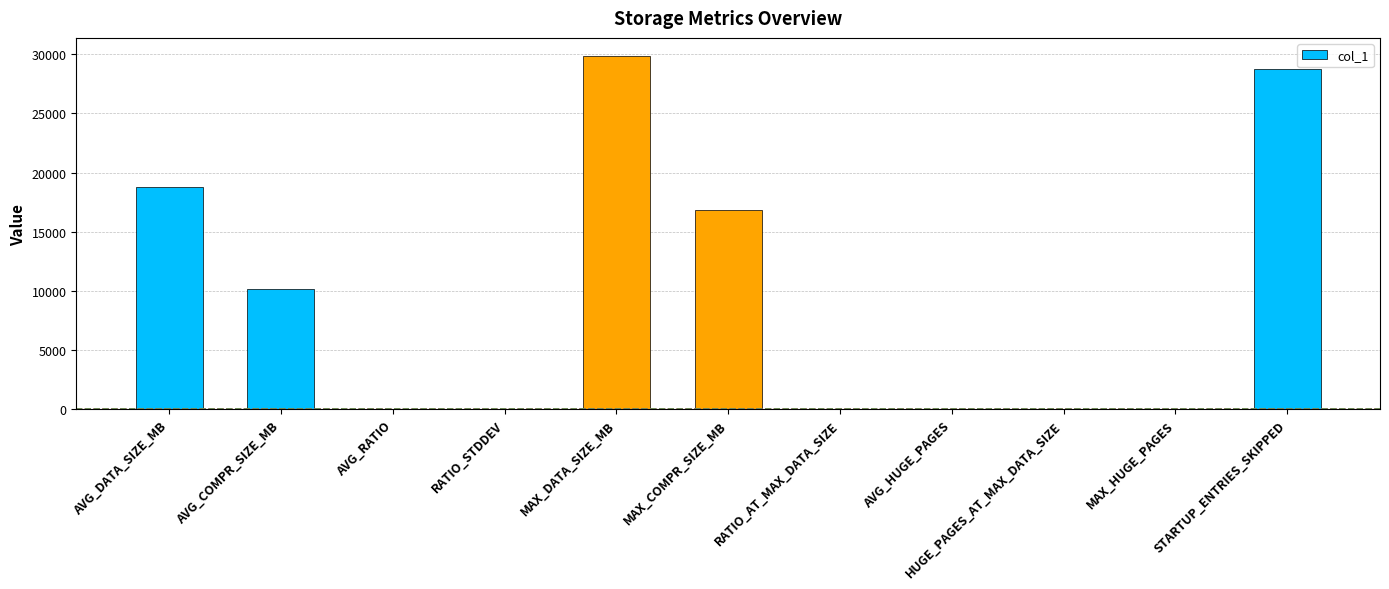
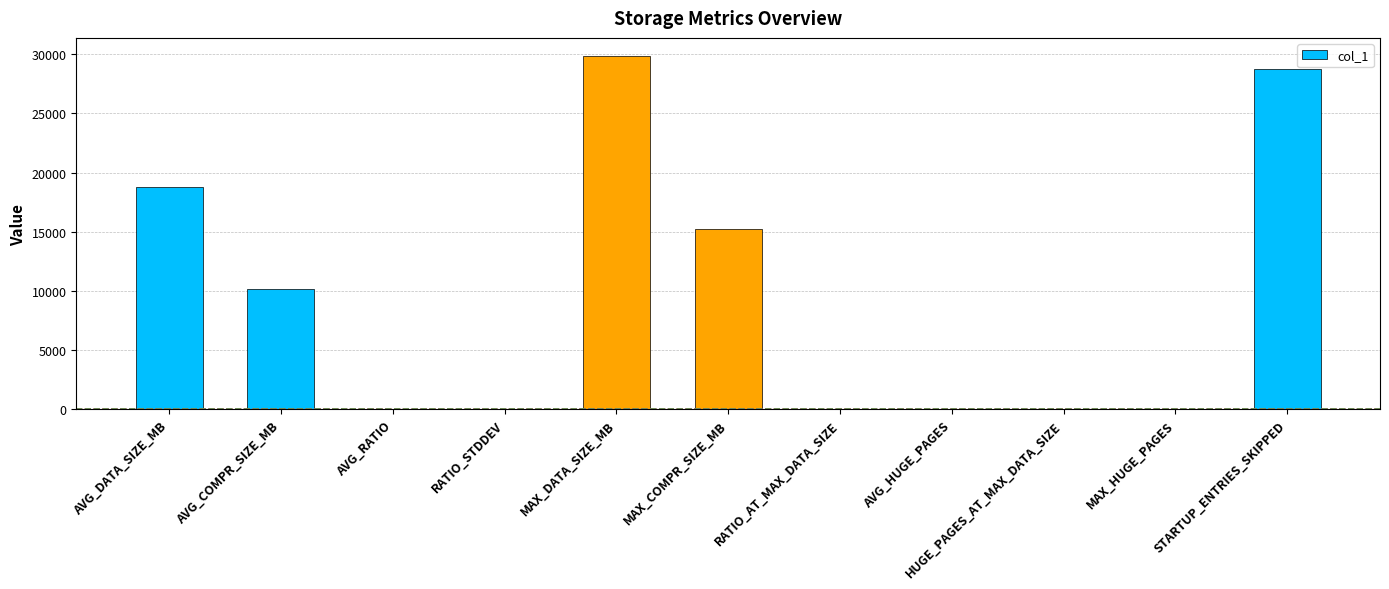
MAX_COMPR_SIZE_MB: 16800 -> 15300
